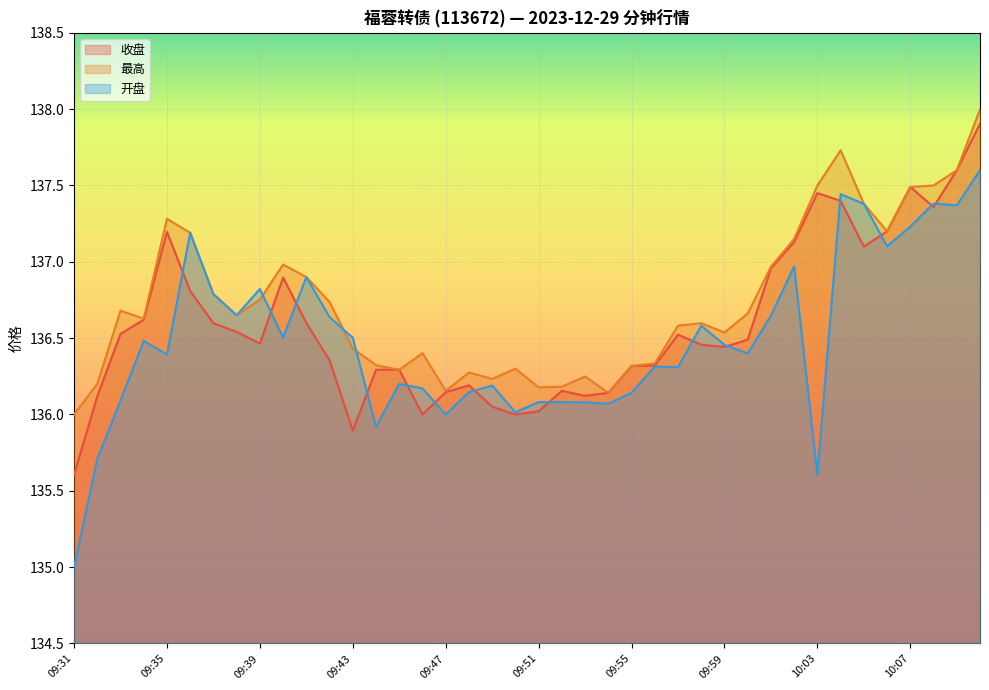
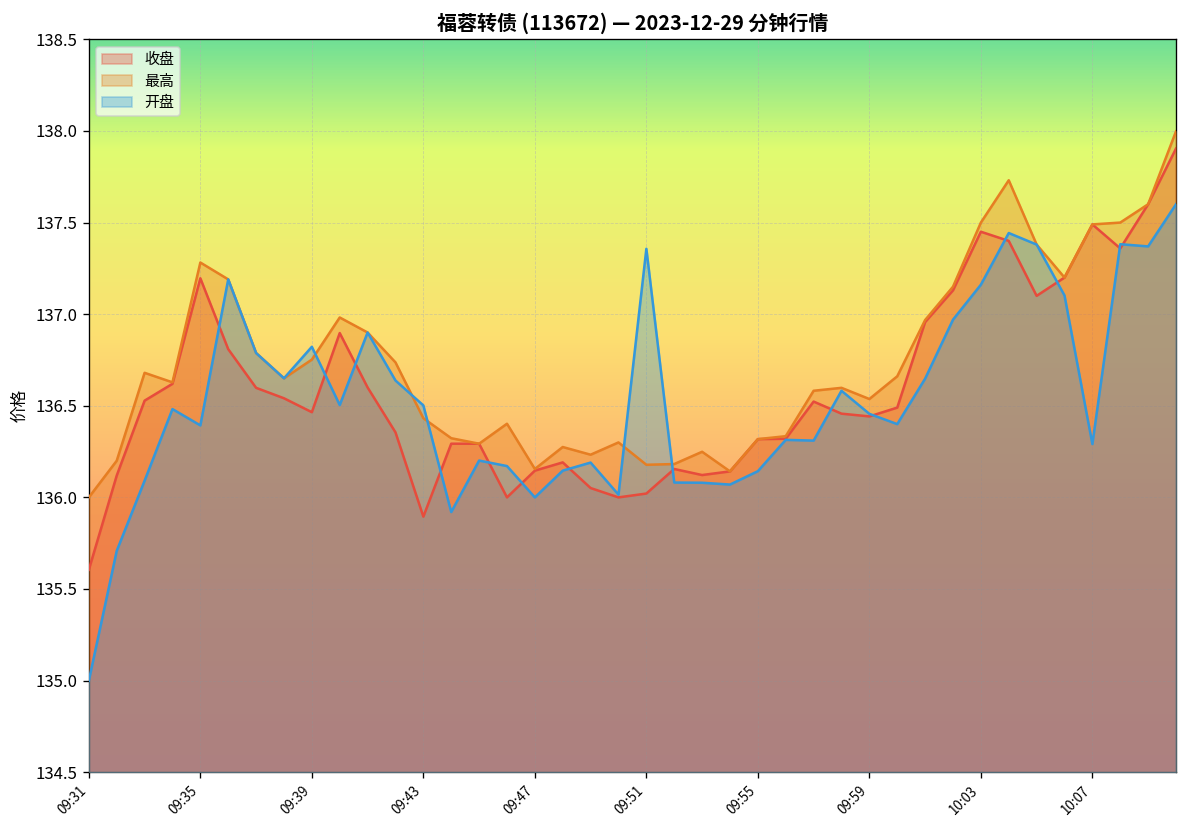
开盘, 09:51: 136.08 -> 137.36
开盘, 10:03: 135.61 -> 137.16
开盘, 10:07: 137.23 -> 136.29
